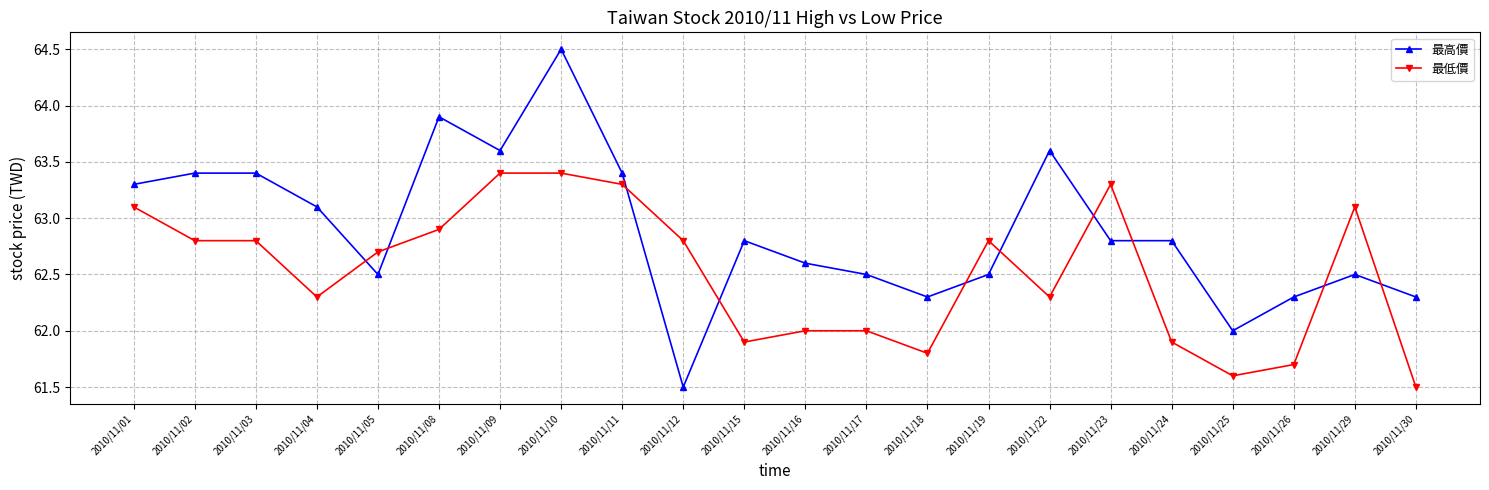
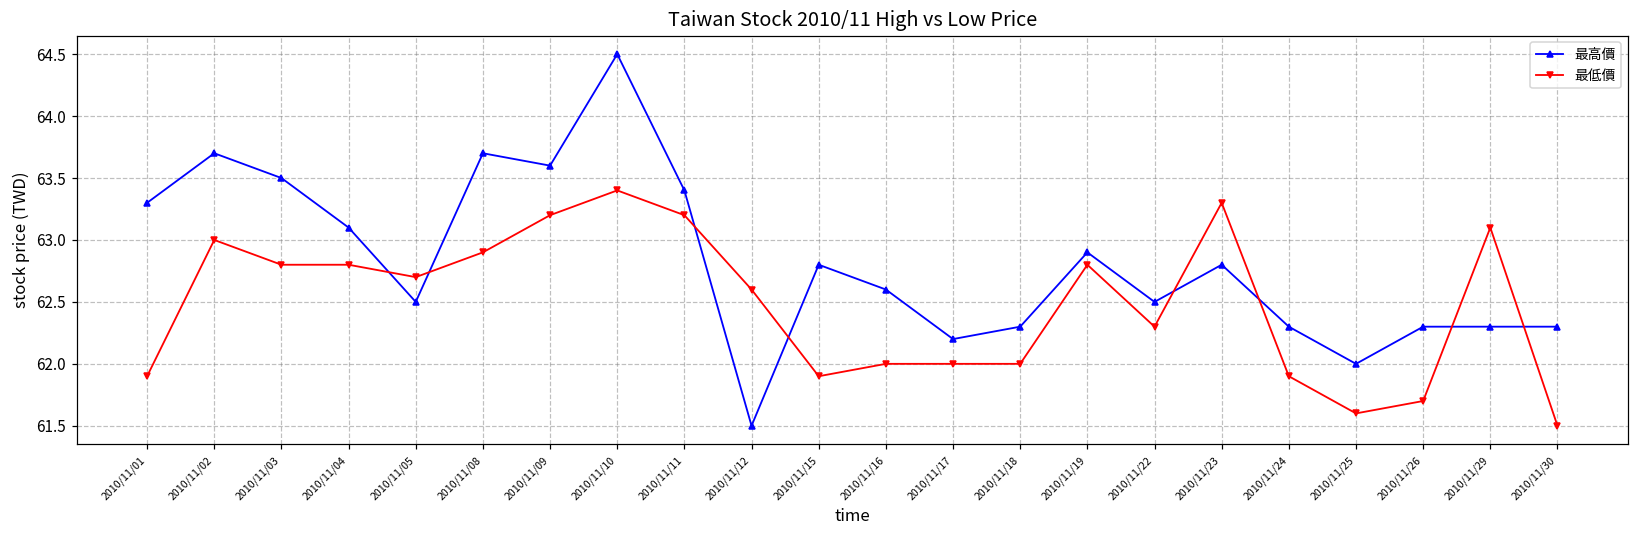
最低價, 2010/11/01: 63.1 -> 61.9
最高價, 2010/11/02: 63.4 -> 63.7
最低價, 2010/11/02: 62.8 -> 63.0
最高價, 2010/11/03: 63.4 -> 63.5
最低價, 2010/11/04: 62.3 -> 62.8
最高價, 2010/11/08: 63.9 -> 63.7
最低價, 2010/11/09: 63.4 -> 63.2
最低價, 2010/11/11: 63.3 -> 63.2
最低價, 2010/11/12: 62.8 -> 62.6
最高價, 2010/11/17: 62.5 -> 62.2
最低價, 2010/11/18: 61.8 -> 62.0
最高價, 2010/11/19: 62.5 -> 62.9
最高價, 2010/11/22: 63.6 -> 62.5
最高價, 2010/11/24: 62.8 -> 62.3
最高價, 2010/11/29: 62.5 -> 62.3
